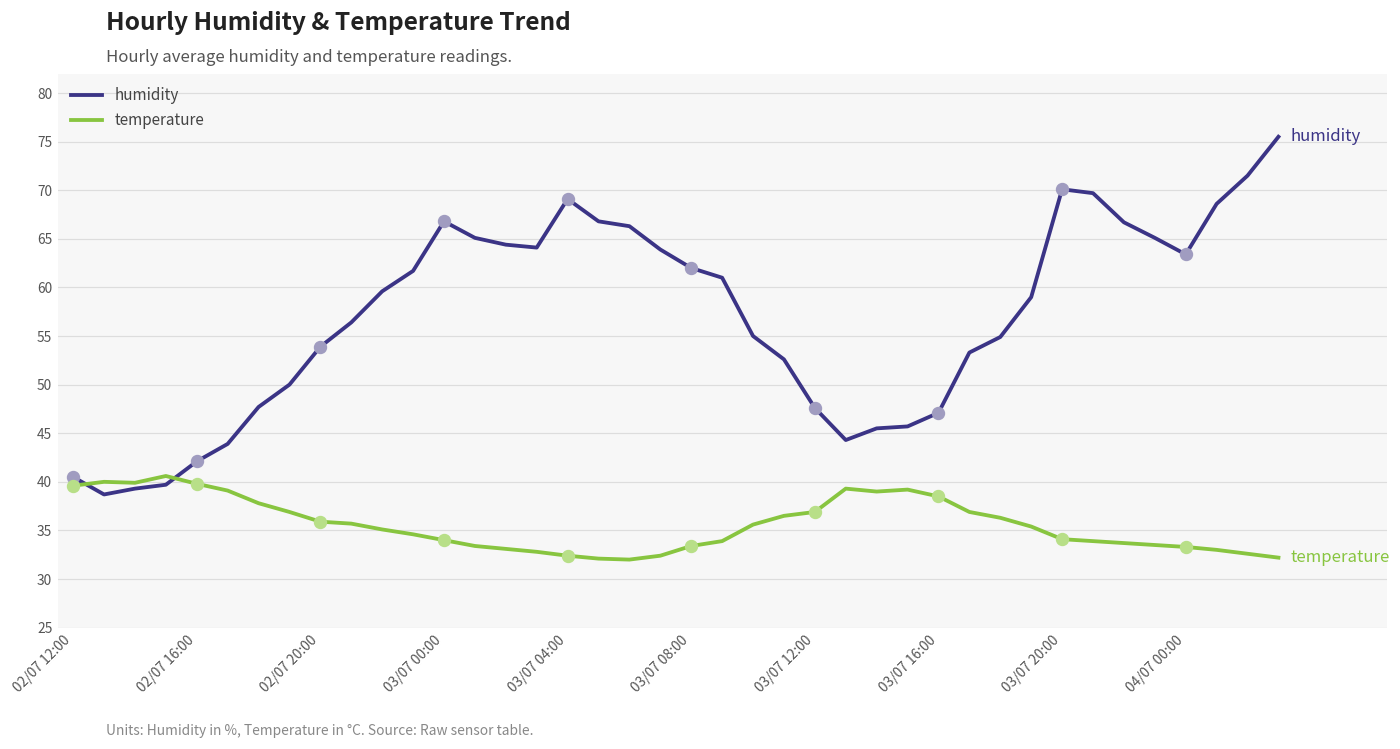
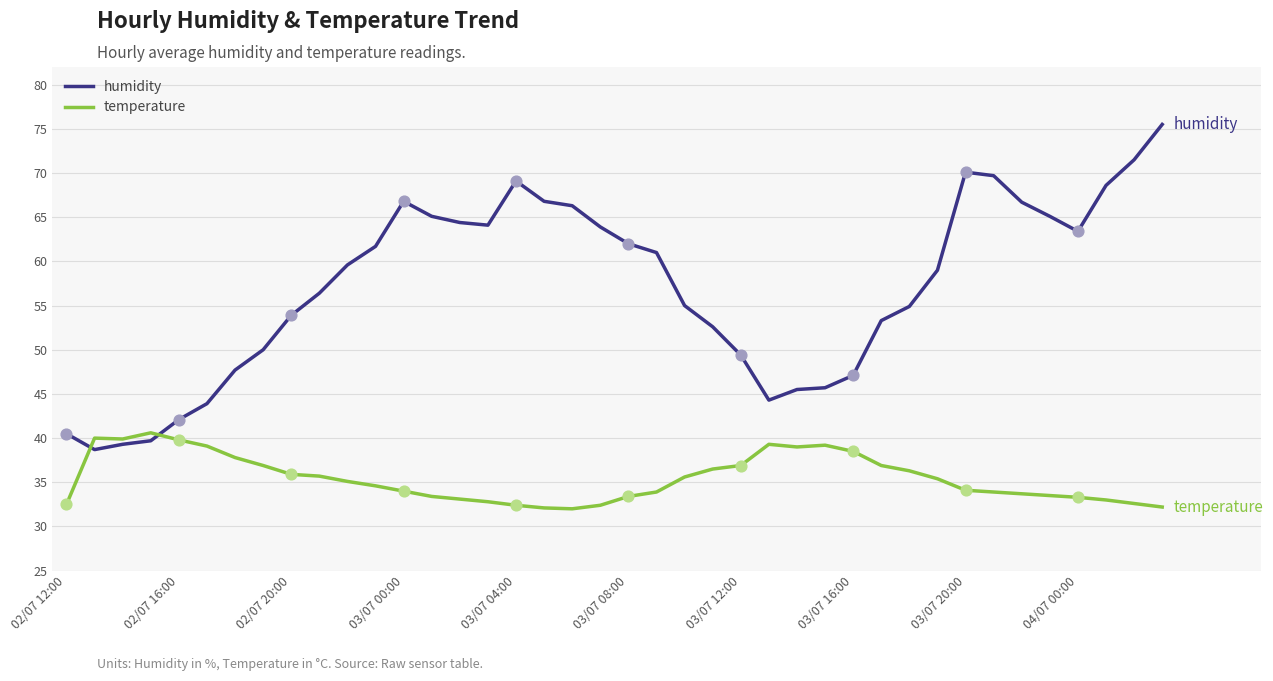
temperature, 02/07 12:00: 40 -> 33
humidity, 03/07 12:00: 48 -> 49
